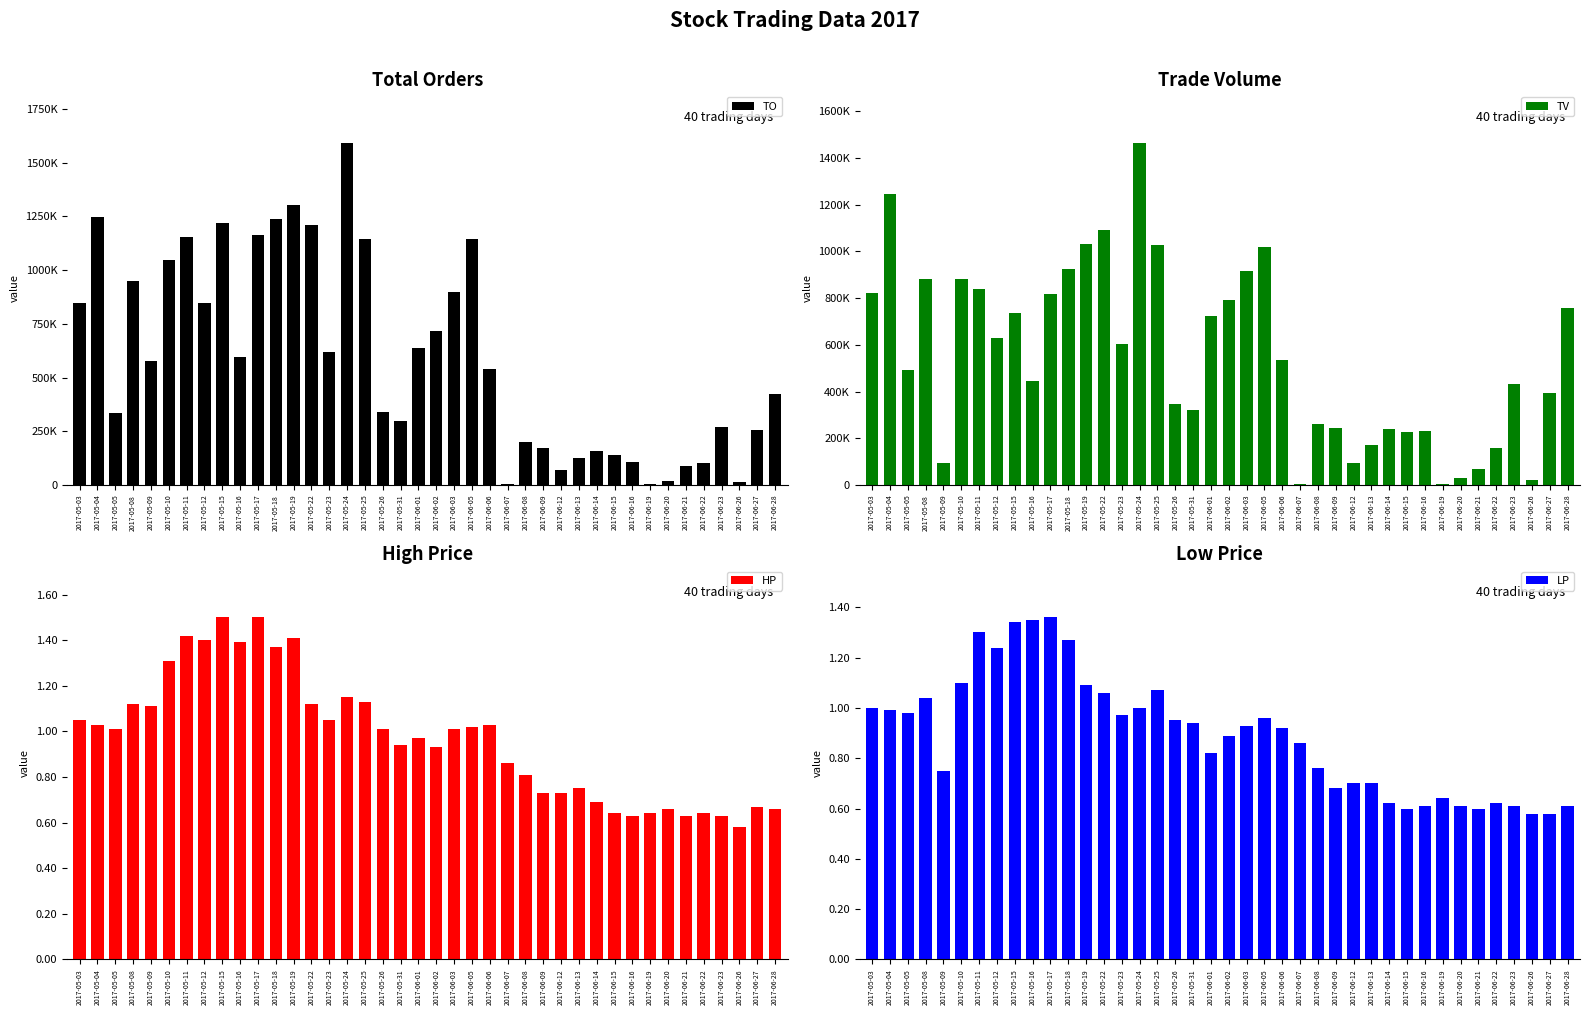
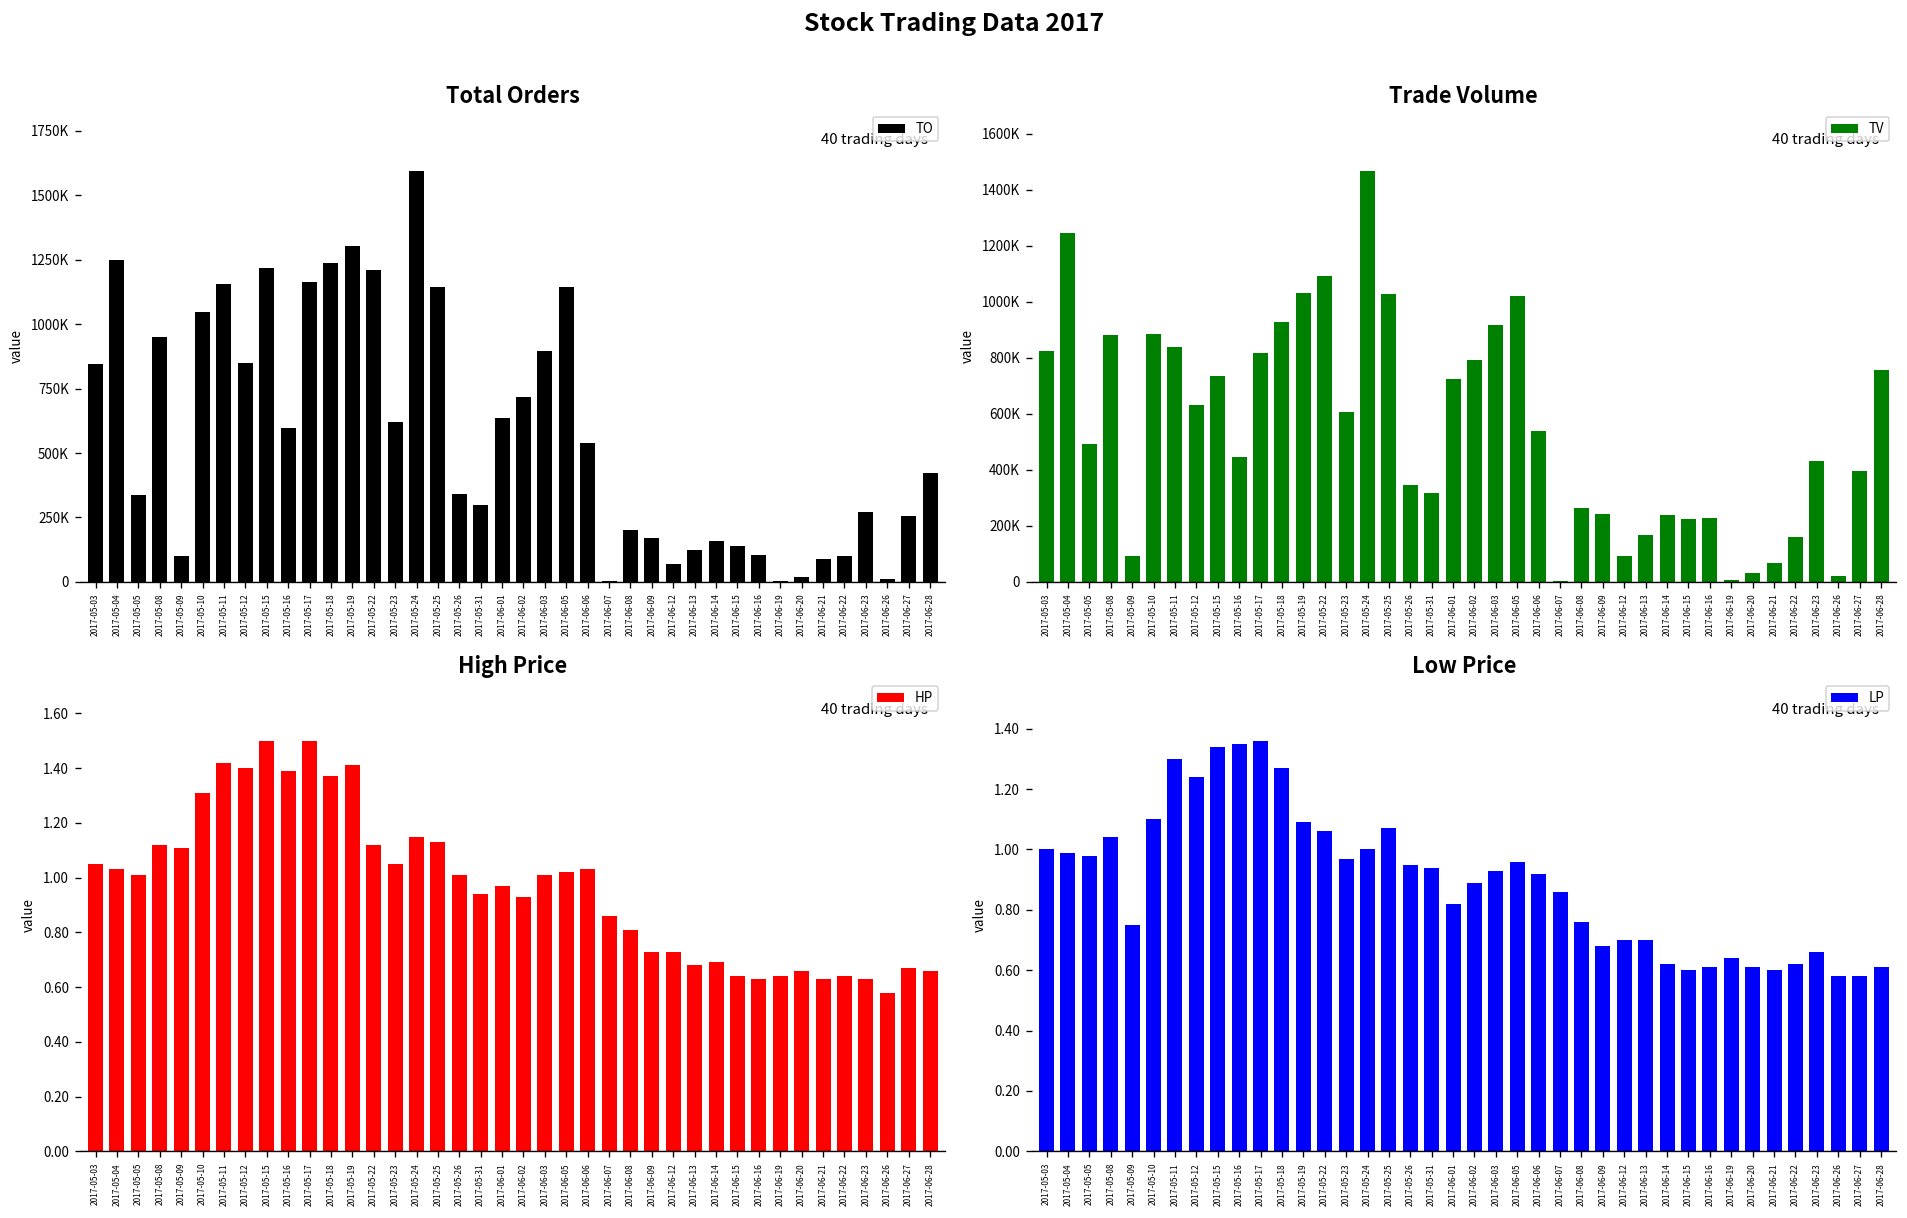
Total Orders, 2017-05-09: 580000 -> 100000
High Price, 2017-06-13: 0.75 -> 0.68
Low Price, 2017-06-23: 0.61 -> 0.66
